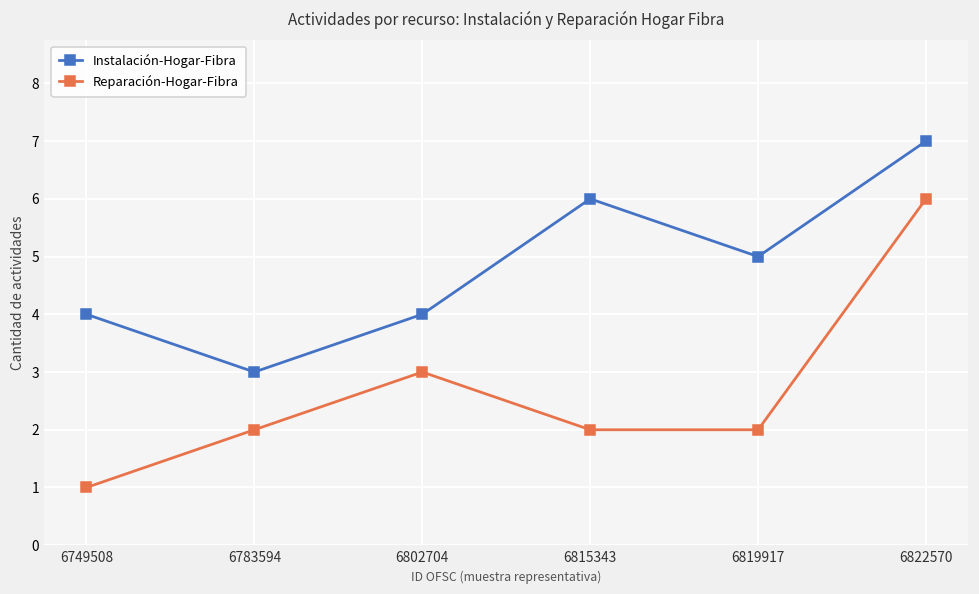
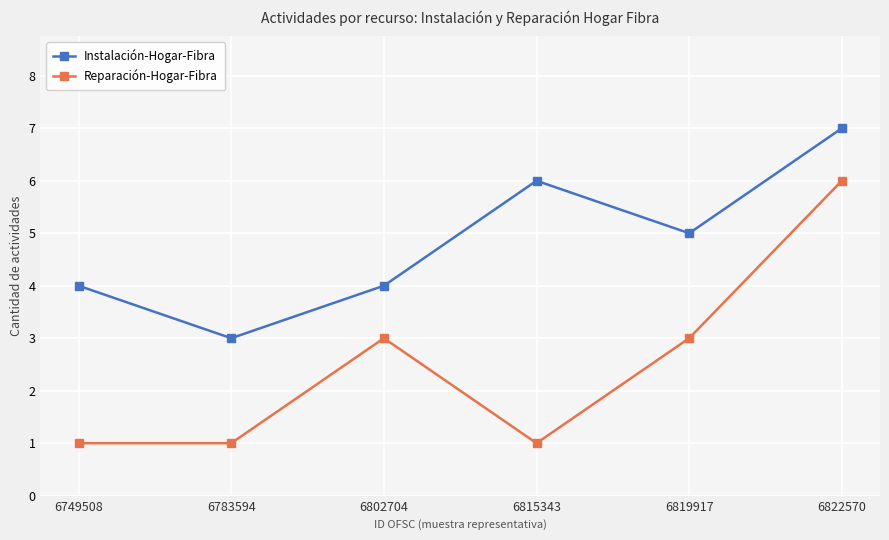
Reparación-Hogar-Fibra, 6783594: 2 -> 1
Reparación-Hogar-Fibra, 6815343: 2 -> 1
Reparación-Hogar-Fibra, 6819917: 2 -> 3
